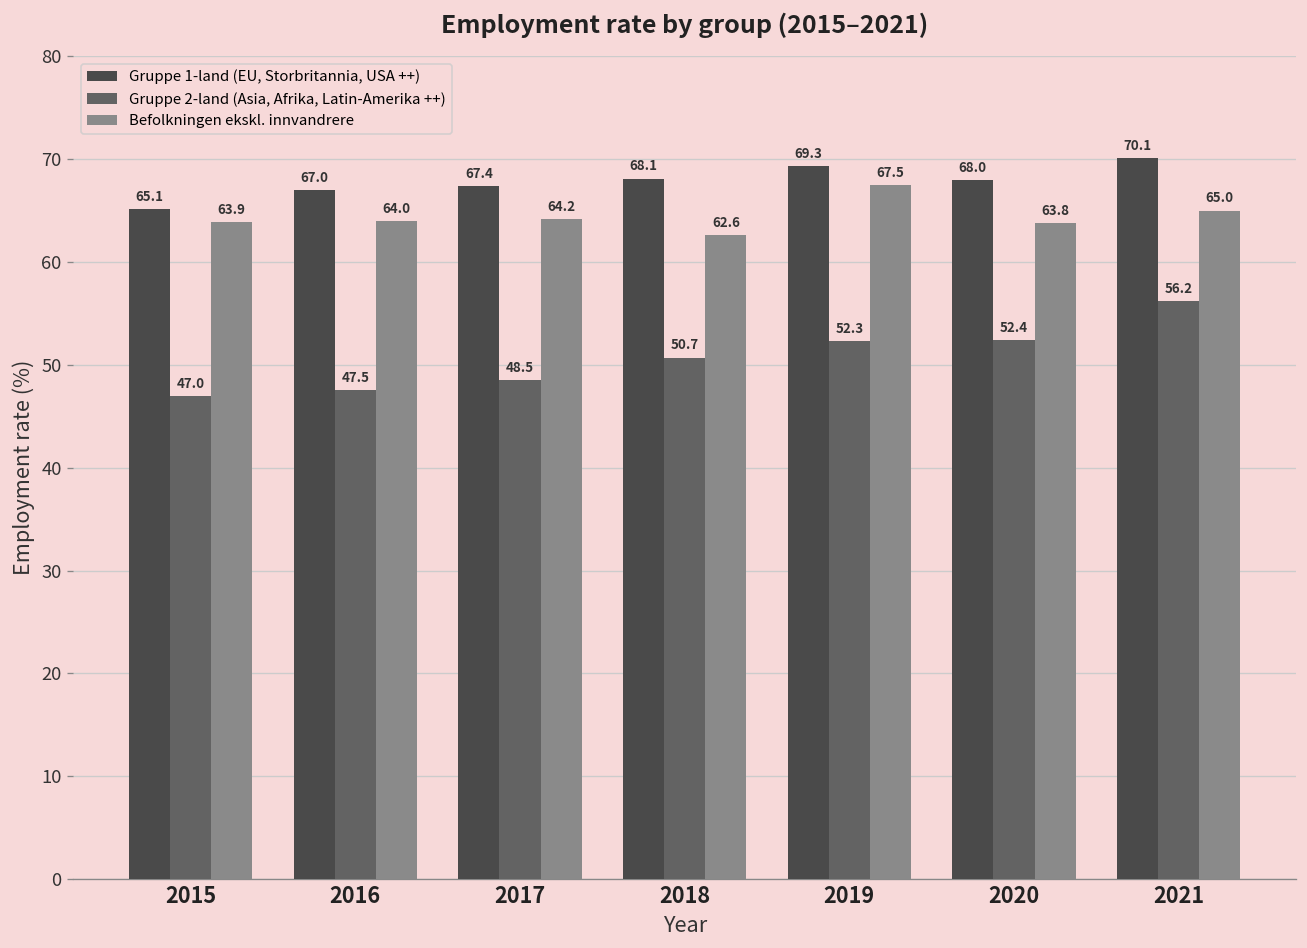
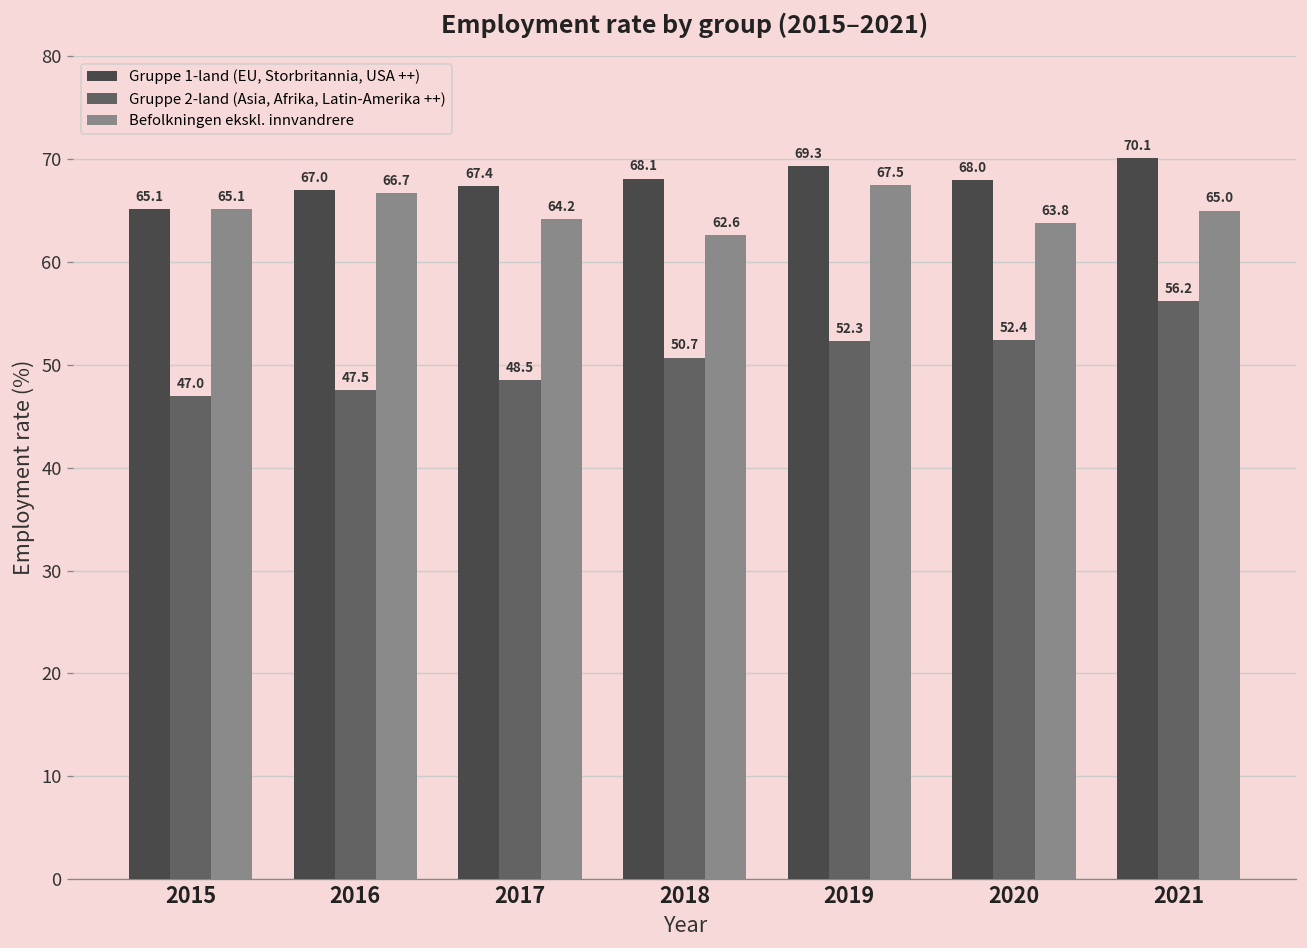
Befolkningen ekskl. innvandrere, 2015: 63.9 -> 65.1
Befolkningen ekskl. innvandrere, 2016: 64.0 -> 66.7
